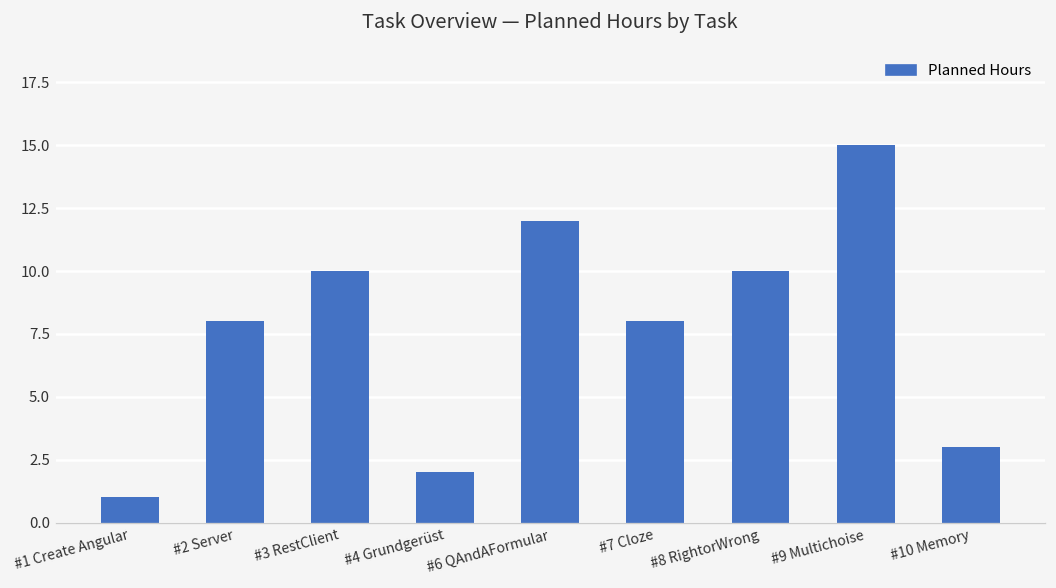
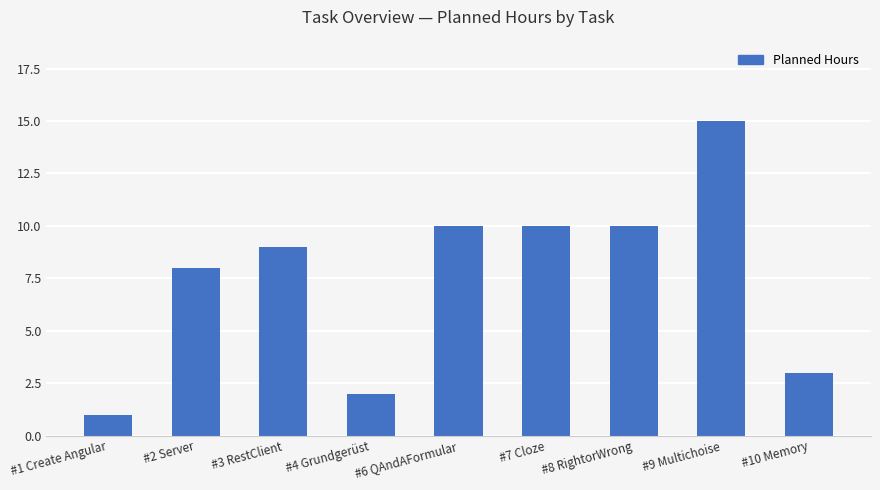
#3 RestClient: 10 -> 9
#6 QAndAFormular: 12 -> 10
#7 Cloze: 8 -> 10
